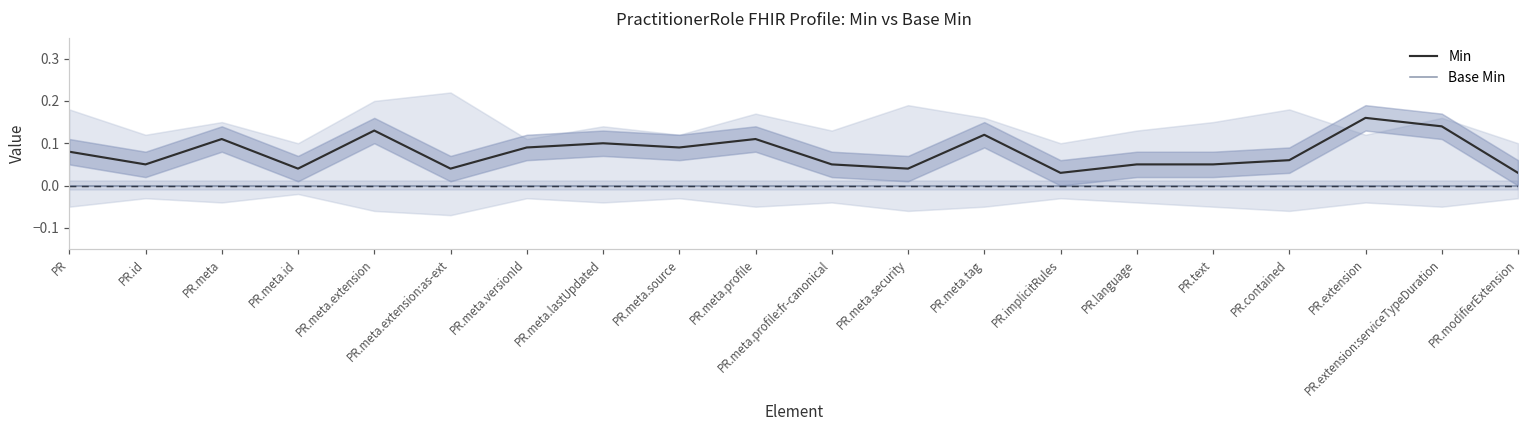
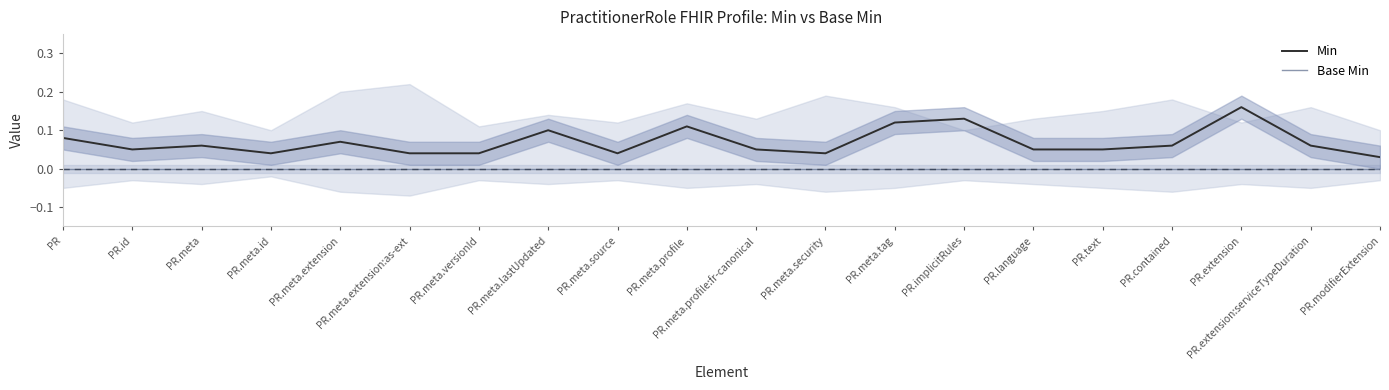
Min, PR.meta: 0.11 -> 0.06
Min, PR.meta.extension: 0.13 -> 0.07
Min, PR.meta.versionId: 0.09 -> 0.04
Min, PR.meta.source: 0.09 -> 0.04
Min, PR.implicitRules: 0.03 -> 0.13
Min, PR.extension:serviceTypeDuration: 0.14 -> 0.06
